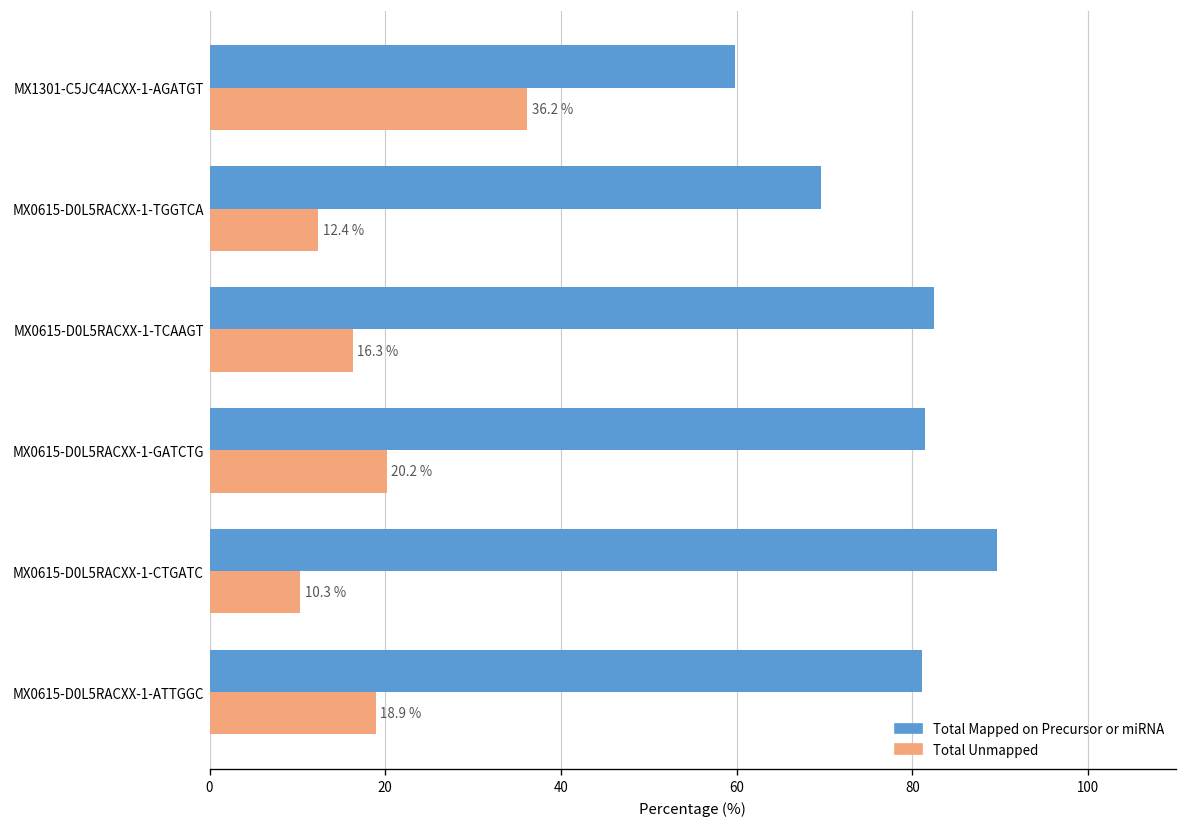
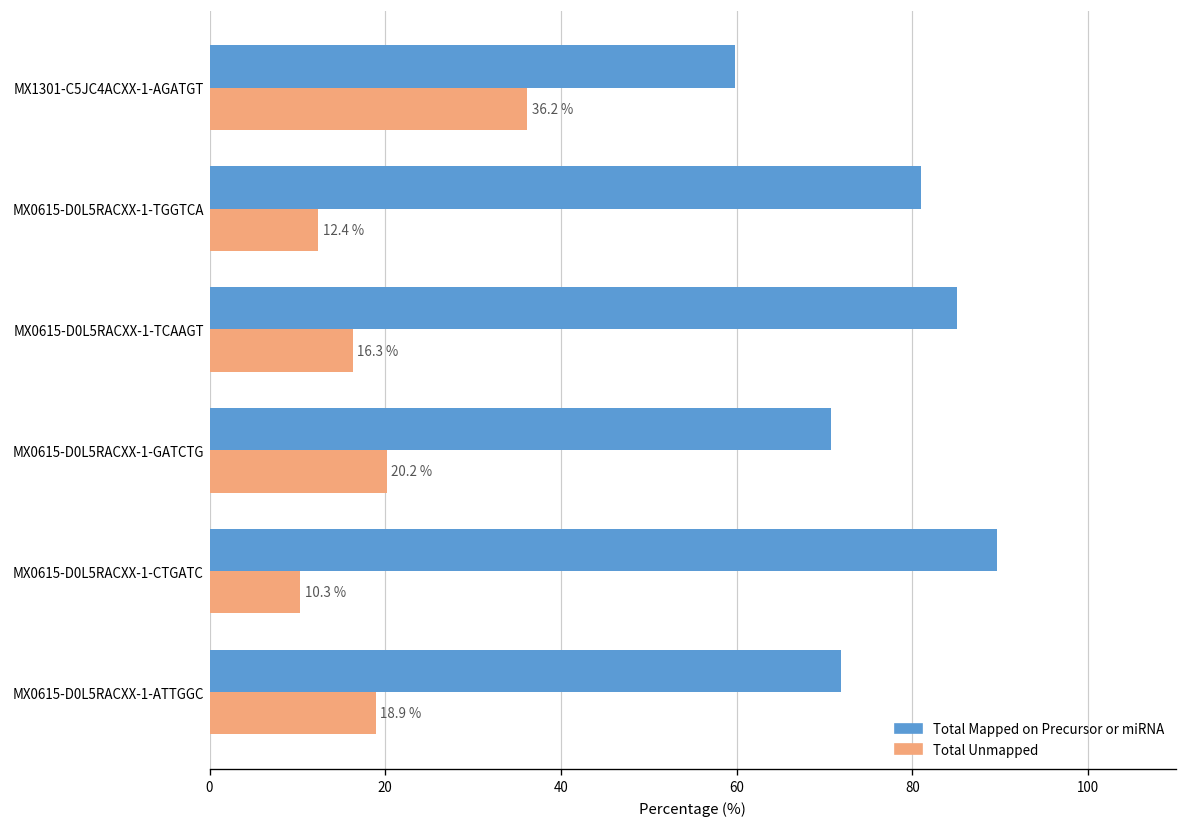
Total Mapped on Precursor or miRNA, MX0615-D0L5RACXX-1-TGGTCA: 70 -> 81
Total Mapped on Precursor or miRNA, MX0615-D0L5RACXX-1-TCAAGT: 82 -> 85
Total Mapped on Precursor or miRNA, MX0615-D0L5RACXX-1-GATCTG: 81 -> 71
Total Mapped on Precursor or miRNA, MX0615-D0L5RACXX-1-ATTGGC: 81 -> 72
